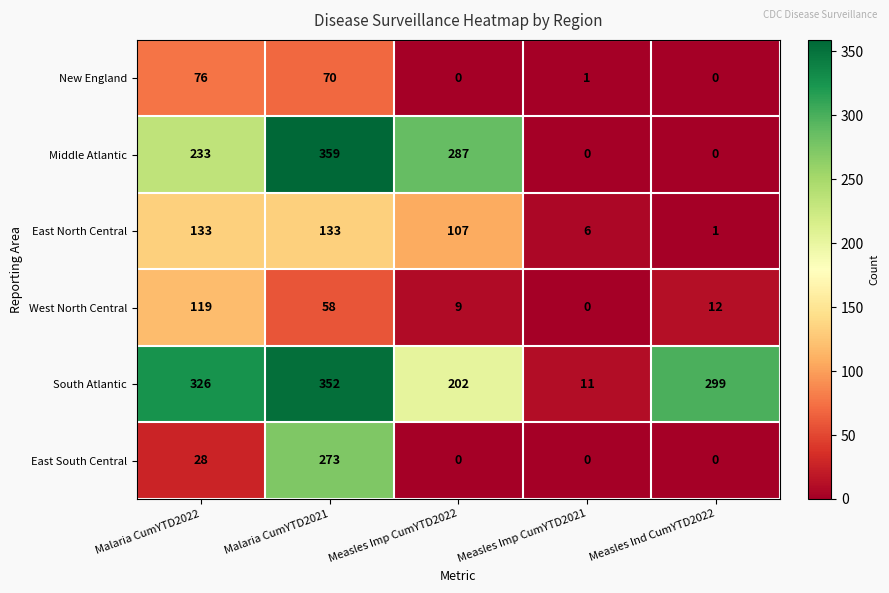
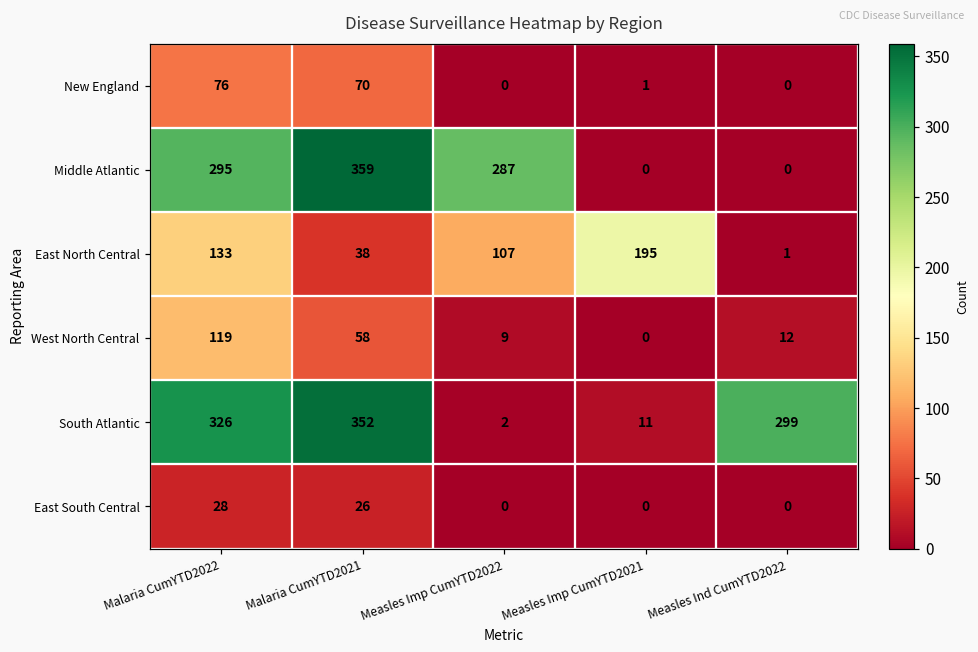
Middle Atlantic, Malaria CumYTD2022: 233 -> 295
East North Central, Malaria CumYTD2021: 133 -> 38
East North Central, Measles Imp CumYTD2021: 6 -> 195
South Atlantic, Measles Imp CumYTD2022: 202 -> 2
East South Central, Malaria CumYTD2021: 273 -> 26
